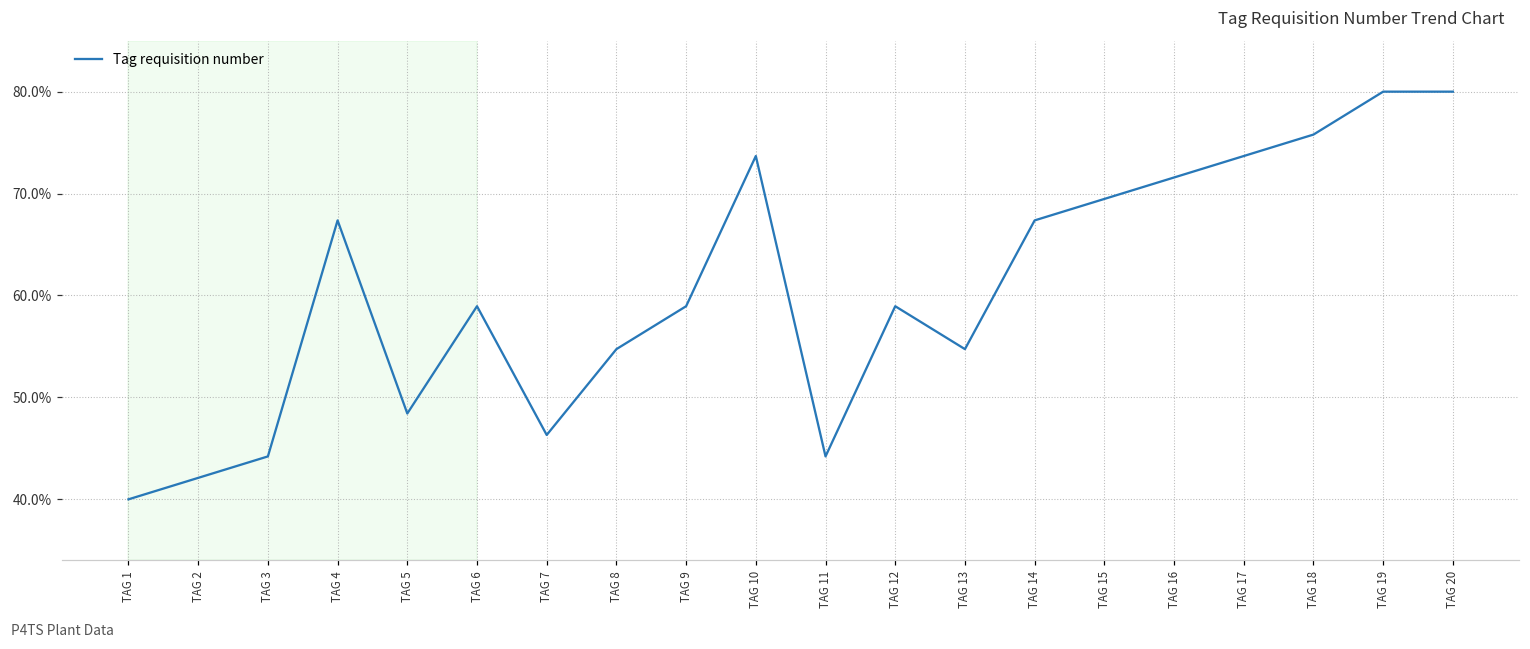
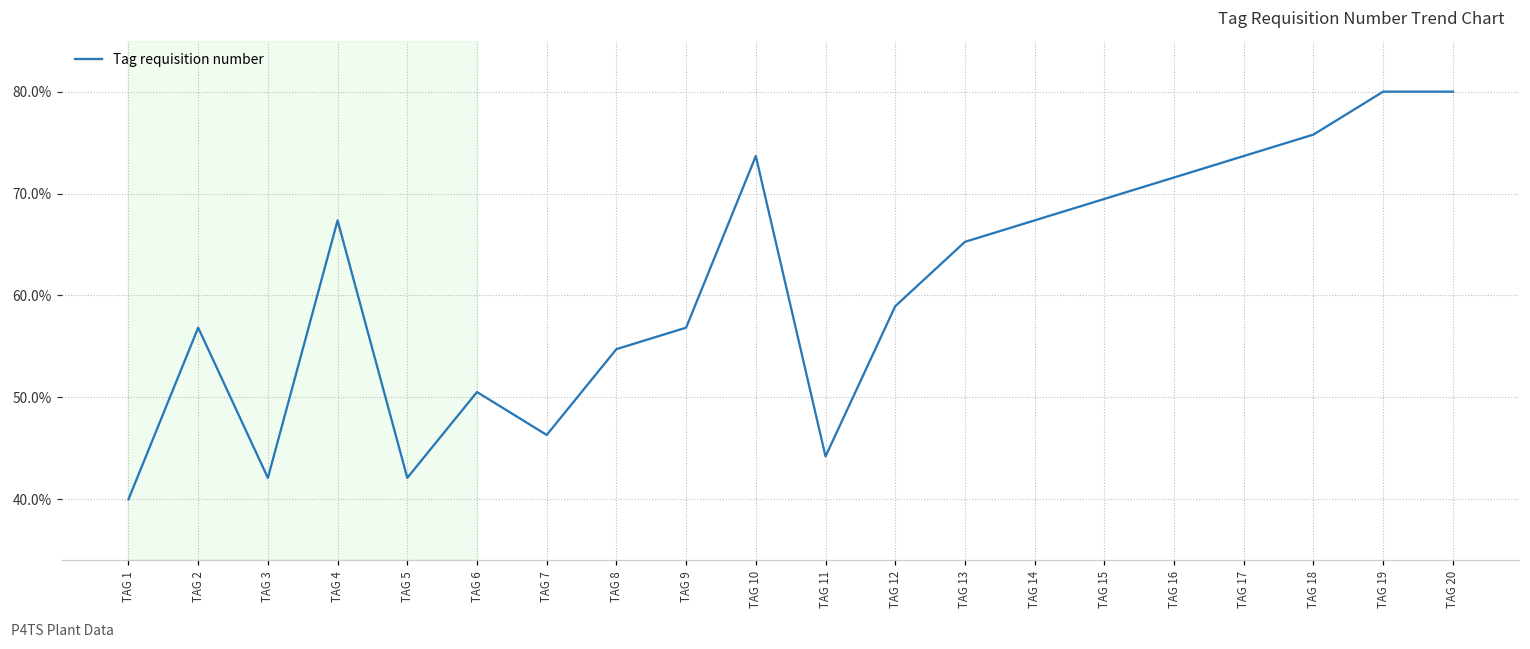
TAG 2: 42% -> 57%
TAG 3: 44% -> 42%
TAG 5: 48% -> 42%
TAG 6: 59% -> 51%
TAG 9: 59% -> 57%
TAG 13: 55% -> 65%
